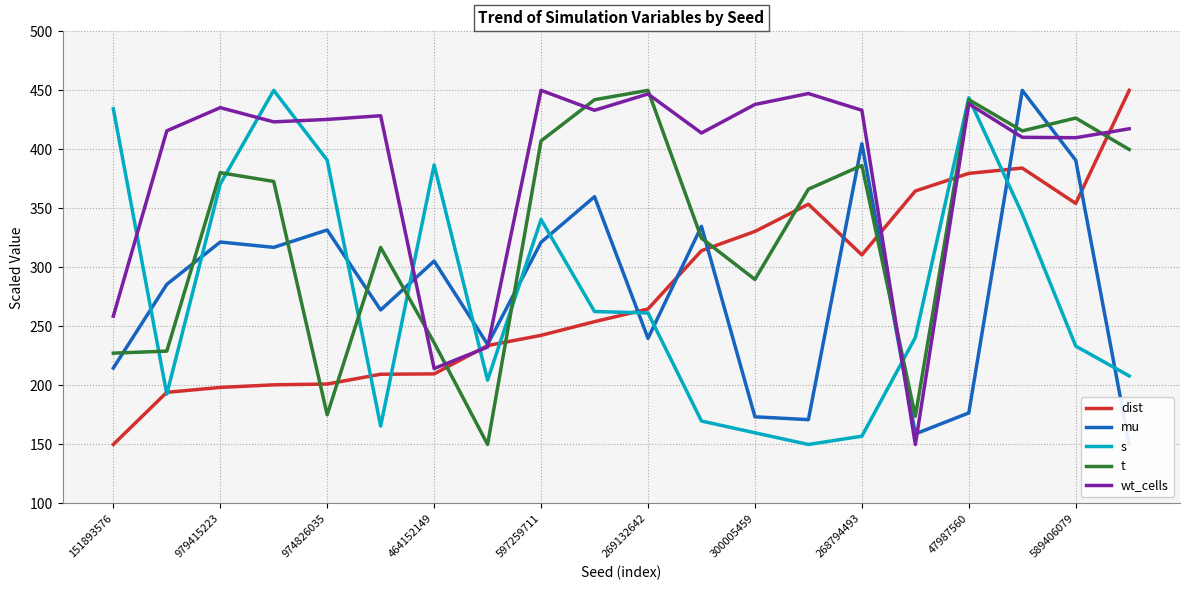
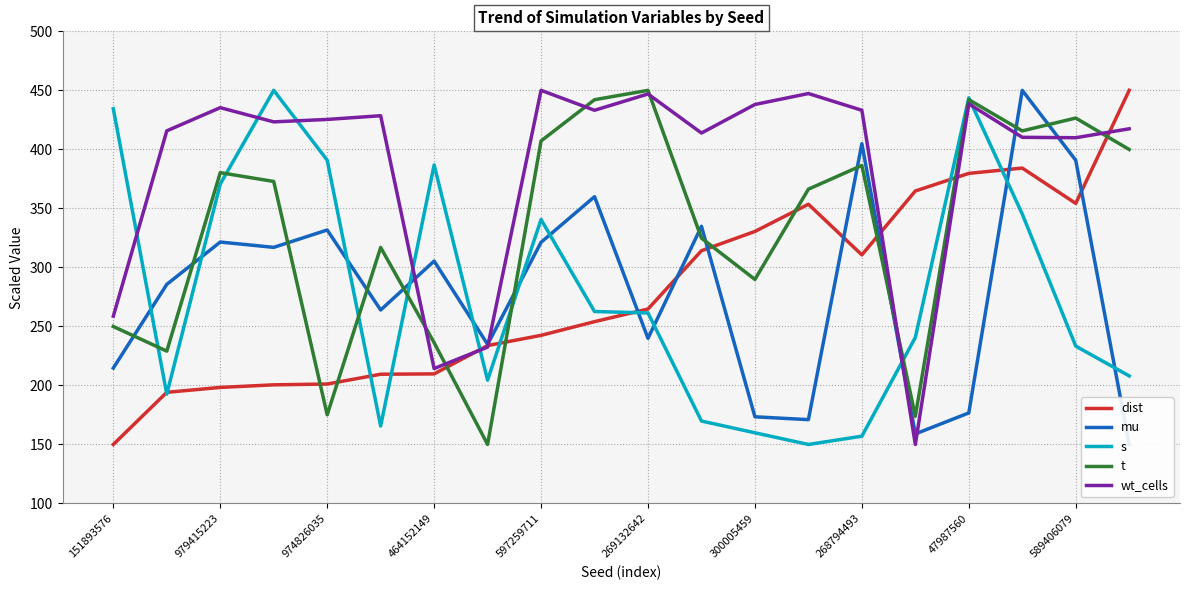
t, 151893576: 227 -> 250
